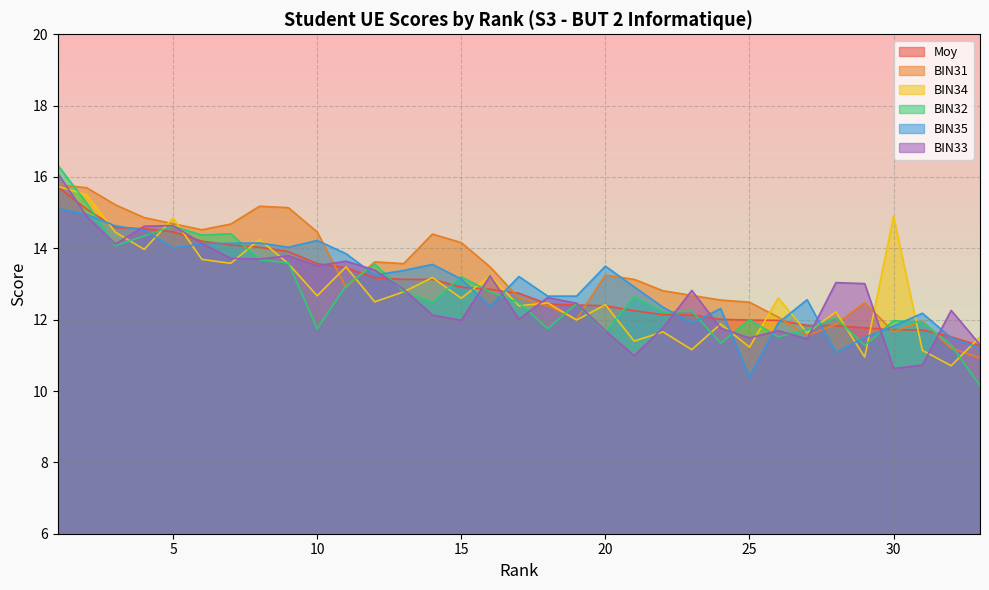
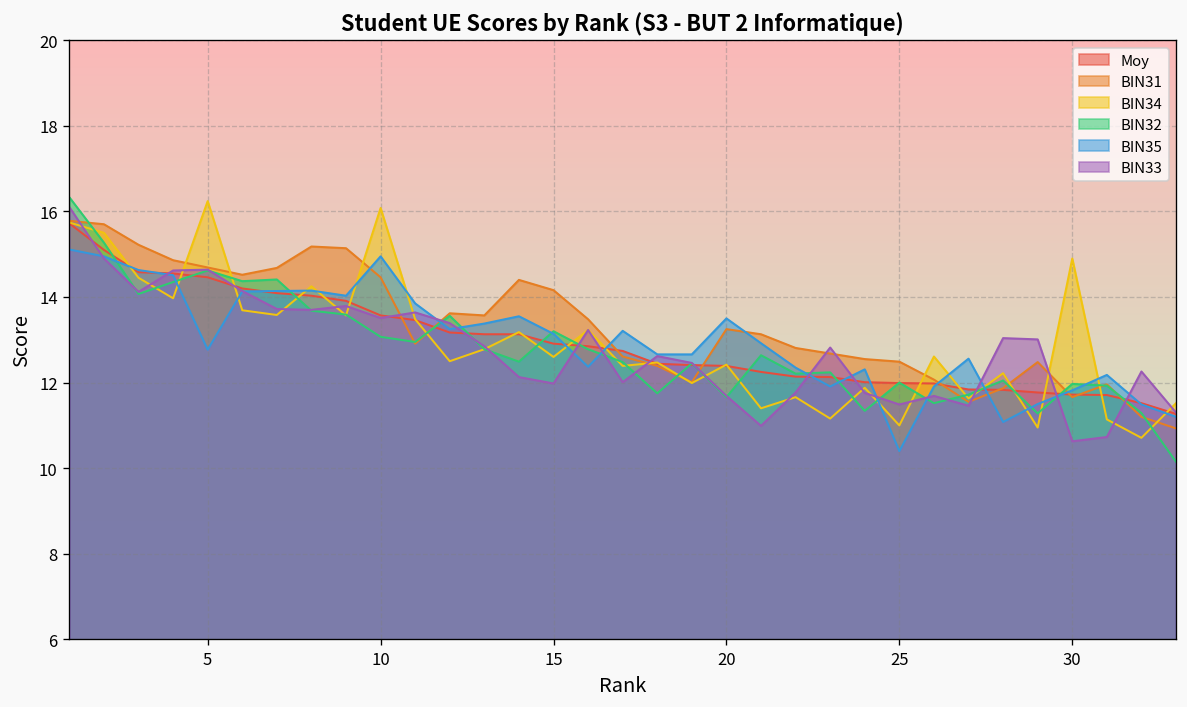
BIN34, 5: 14.9 -> 16.2
BIN35, 5: 14.0 -> 12.8
BIN34, 10: 12.7 -> 16.1
BIN32, 10: 11.8 -> 13.1
BIN35, 10: 14.2 -> 15.0
BIN34, 25: 11.2 -> 11.0
